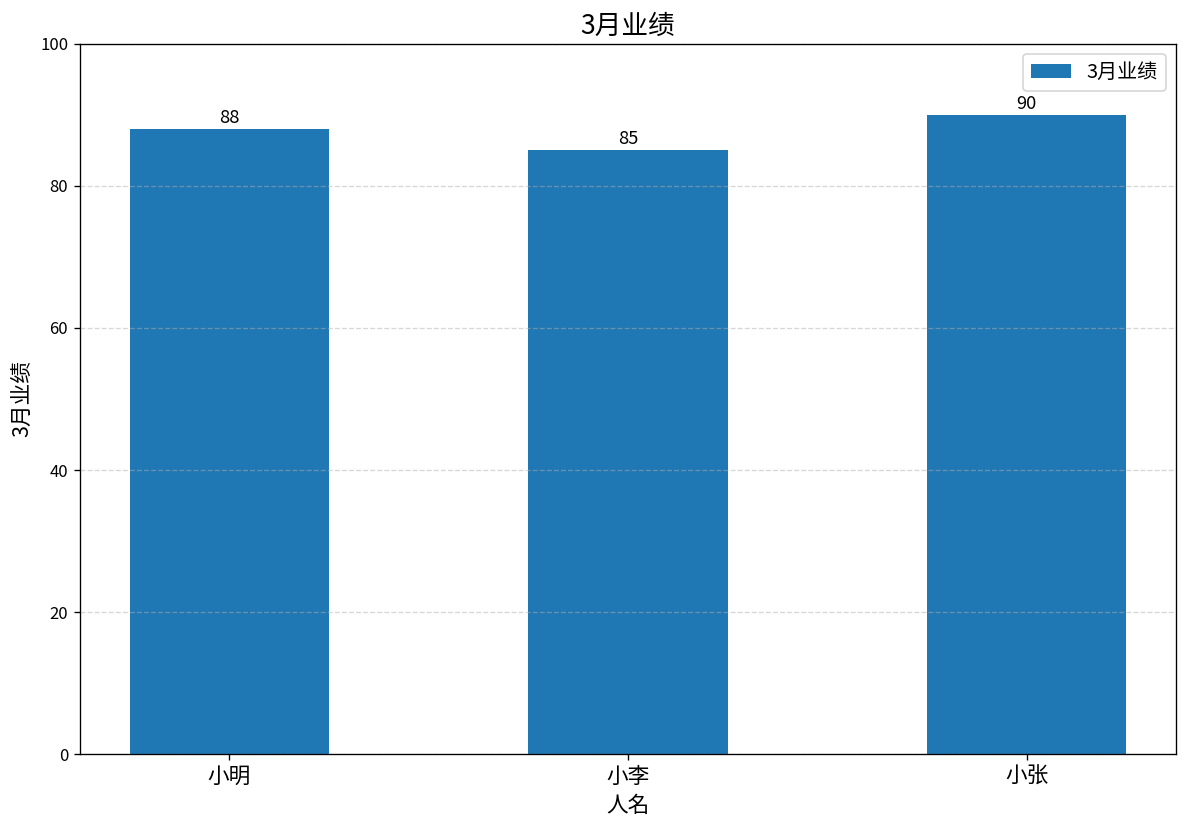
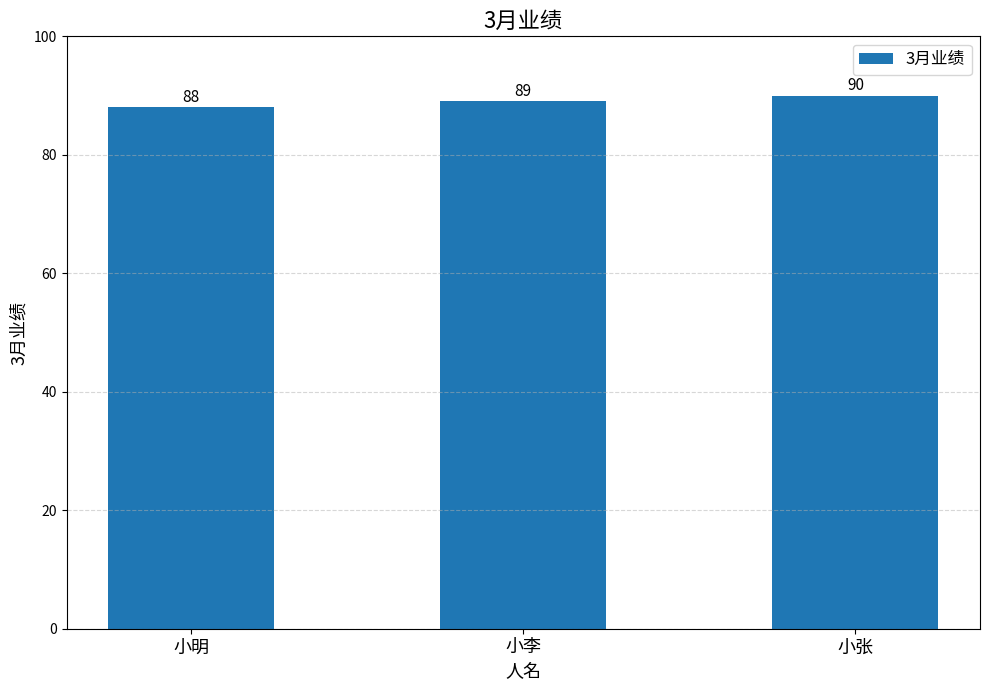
小李: 85 -> 89
